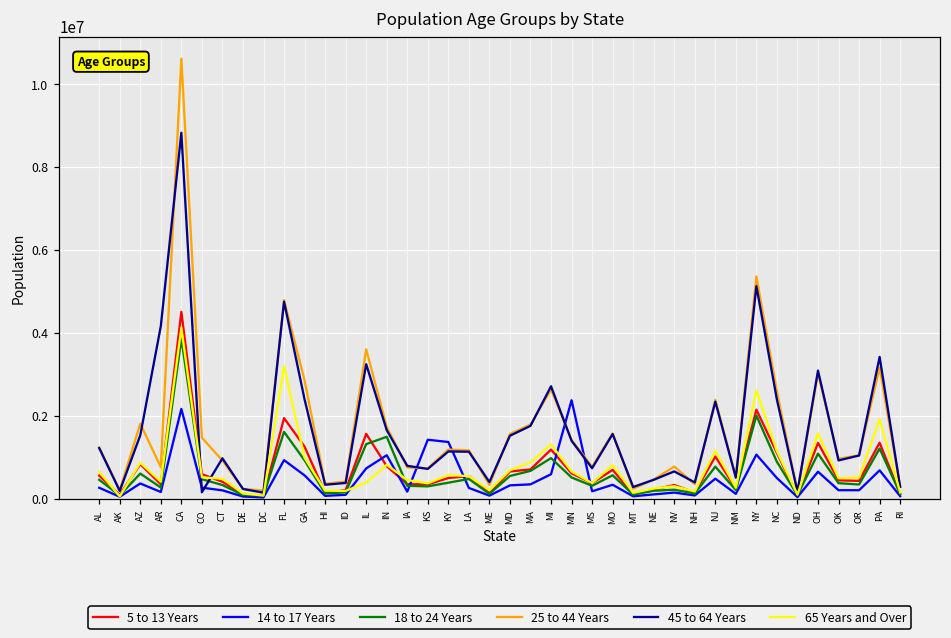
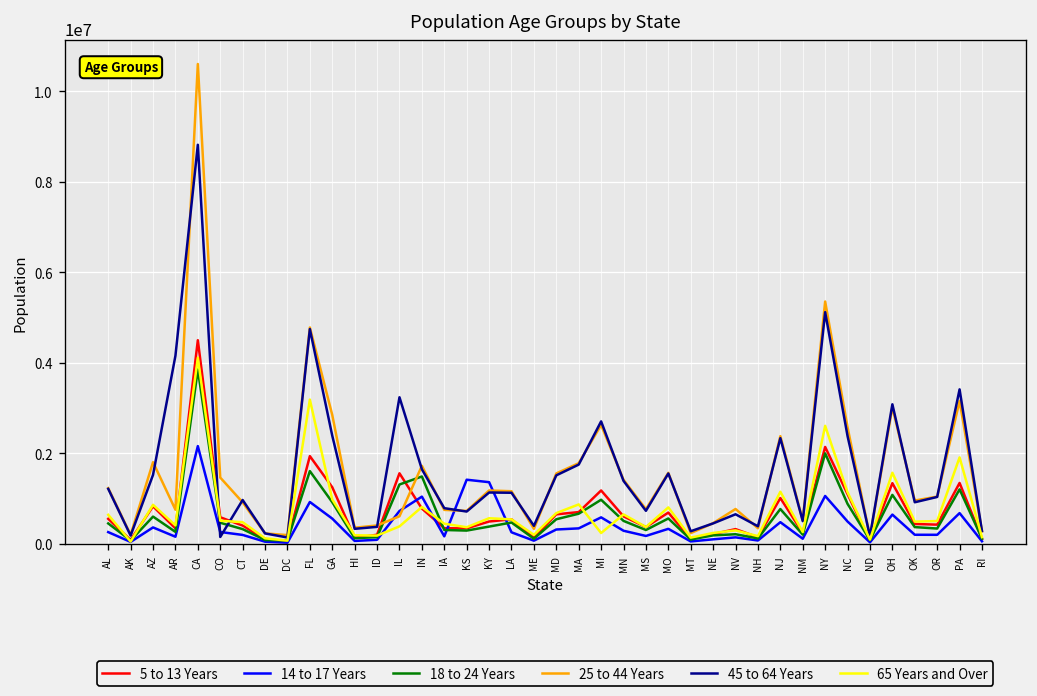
25 to 44 Years, IL: 3600000 -> 600000
65 Years and Over, MI: 1300000 -> 200000
14 to 17 Years, MN: 2400000 -> 300000
